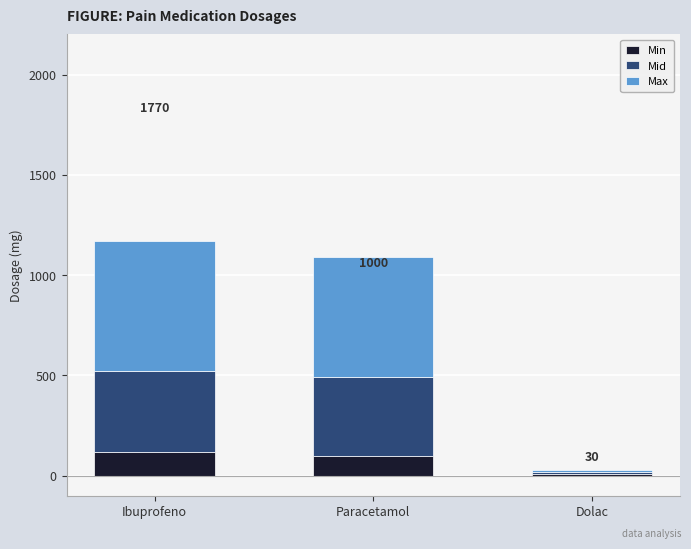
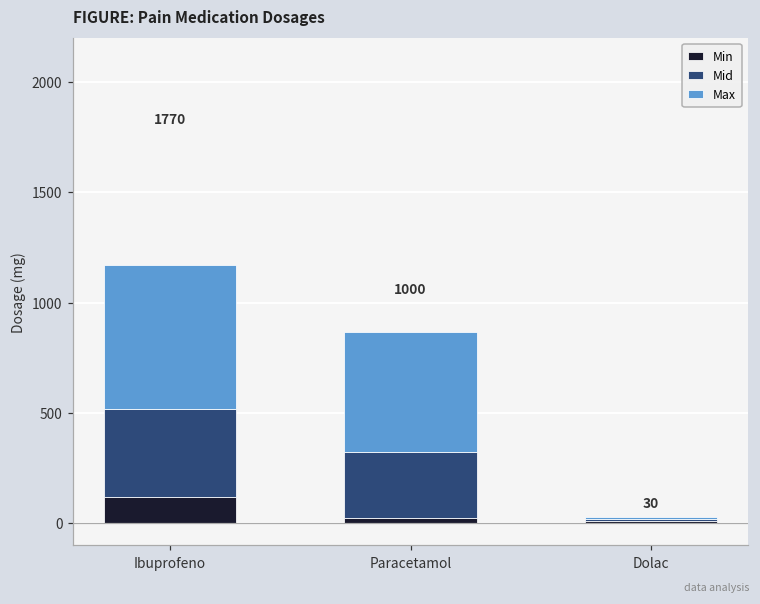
Min, Paracetamol: 100 -> 20
Mid, Paracetamol: 390 -> 300
Max, Paracetamol: 600 -> 550
